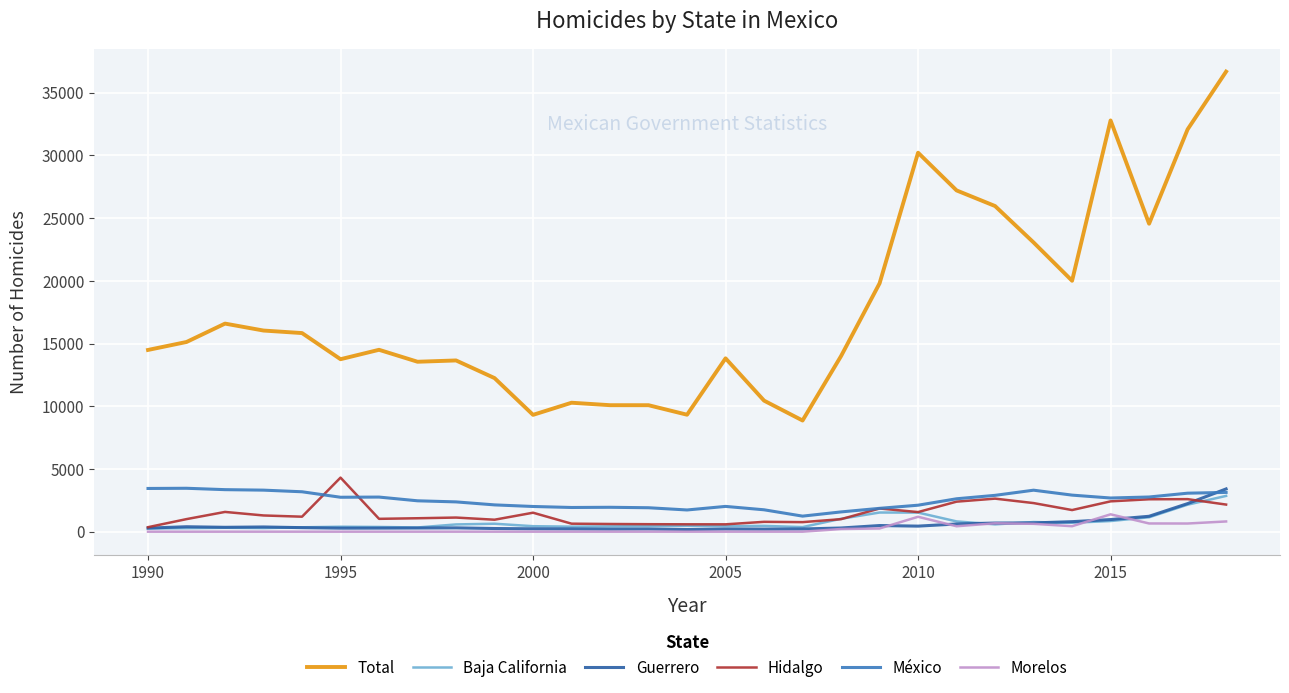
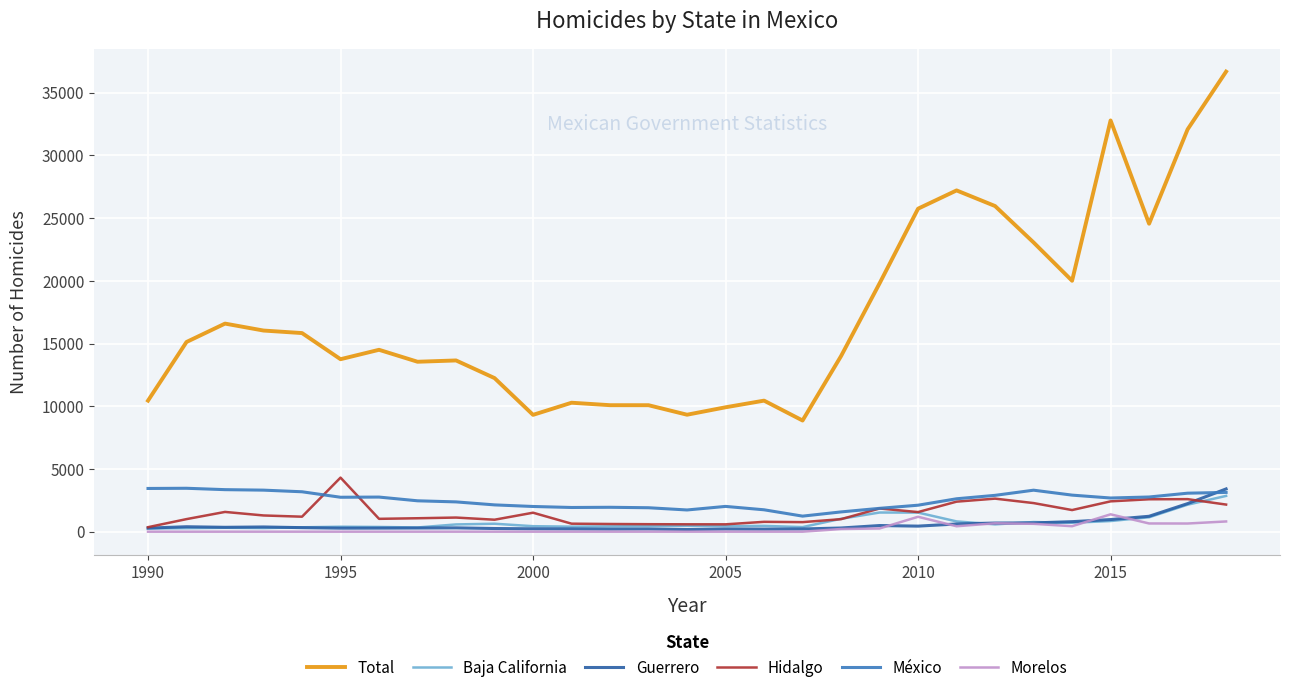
Total, 1990: 14500 -> 10500
Total, 2005: 13800 -> 9900
Total, 2010: 30200 -> 25800
